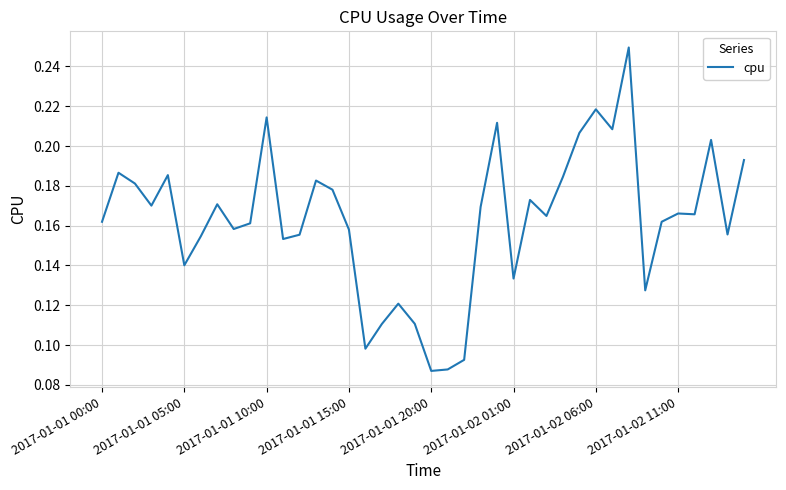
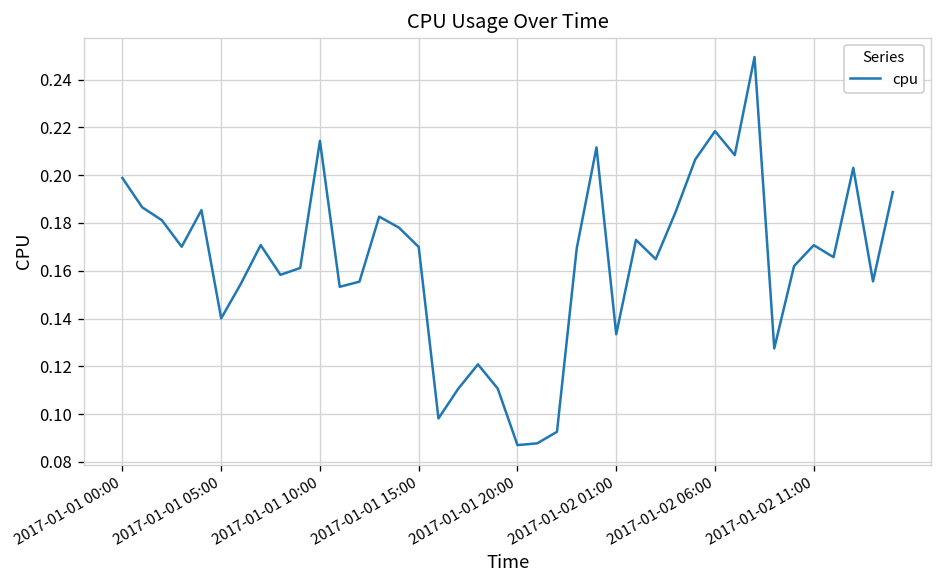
2017-01-01 00:00: 0.162 -> 0.199
2017-01-01 15:00: 0.158 -> 0.170
2017-01-02 11:00: 0.166 -> 0.171
